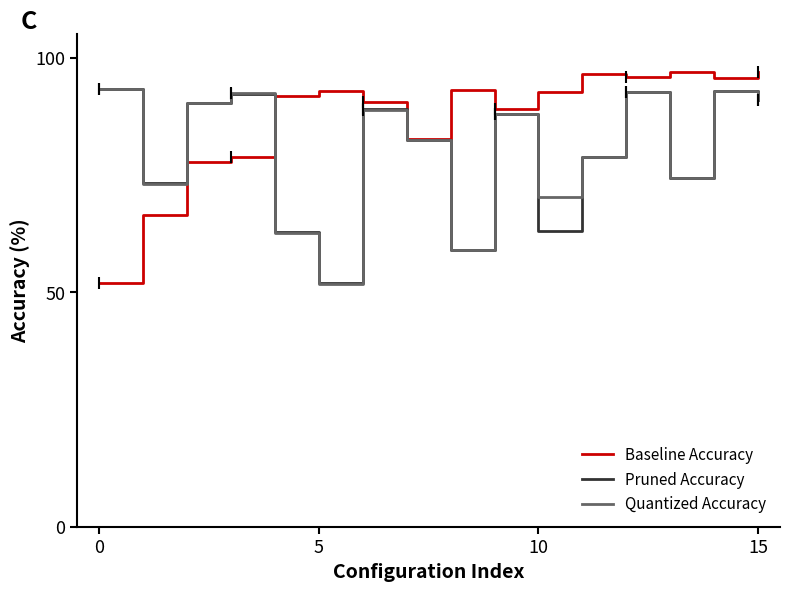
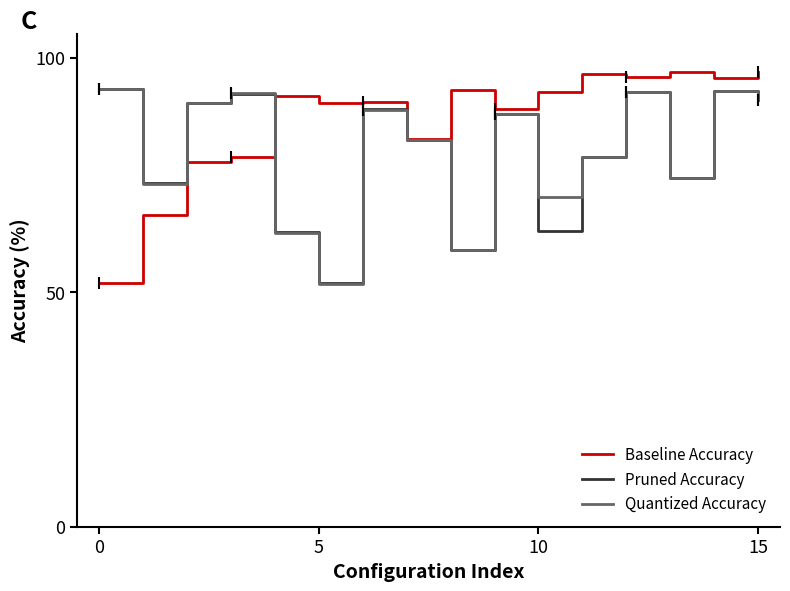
Baseline Accuracy, 5: 93 -> 90
